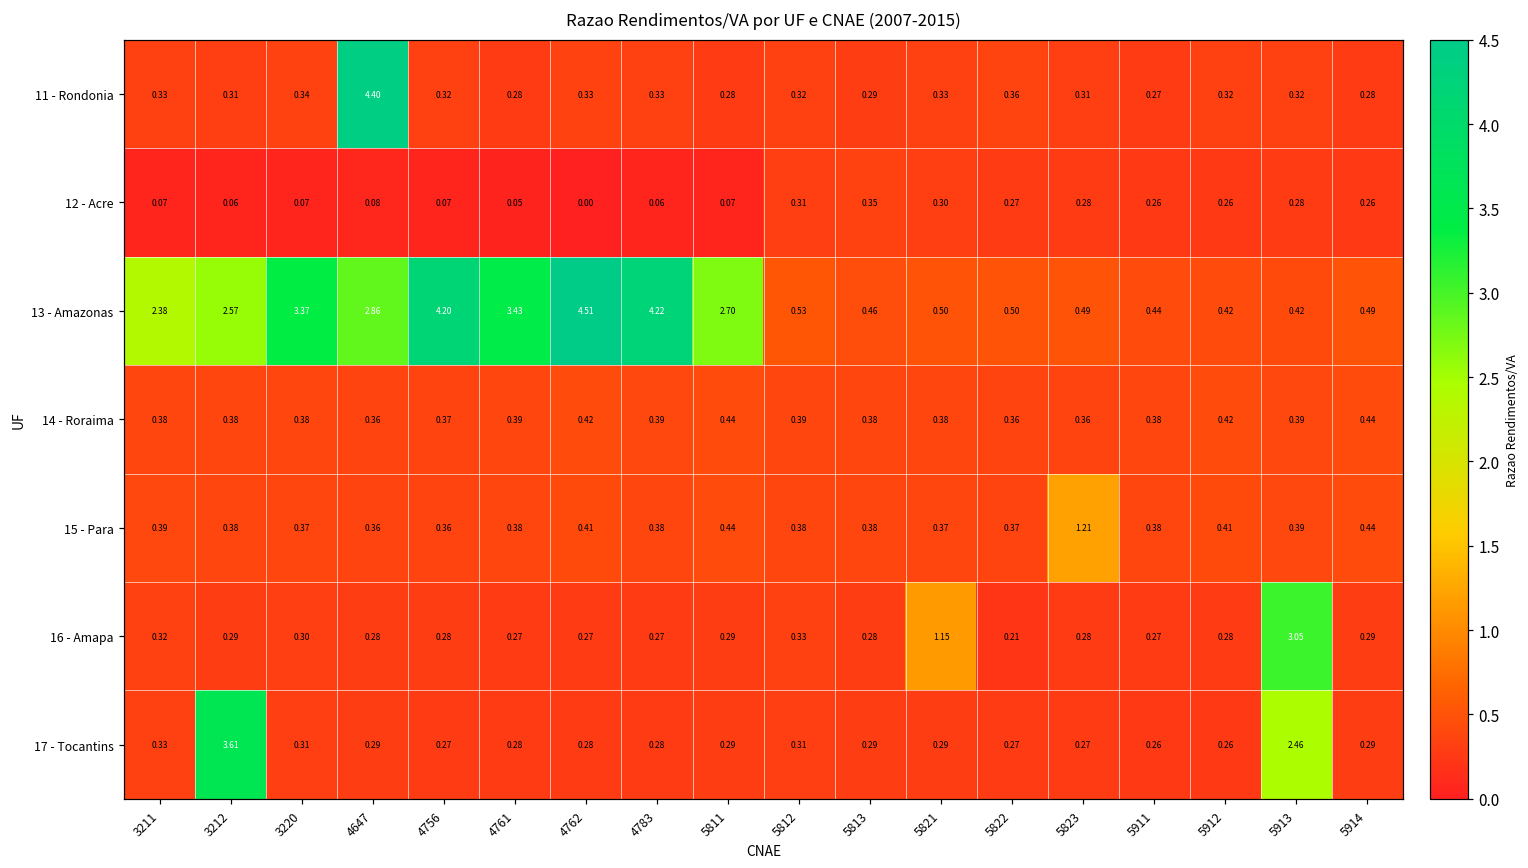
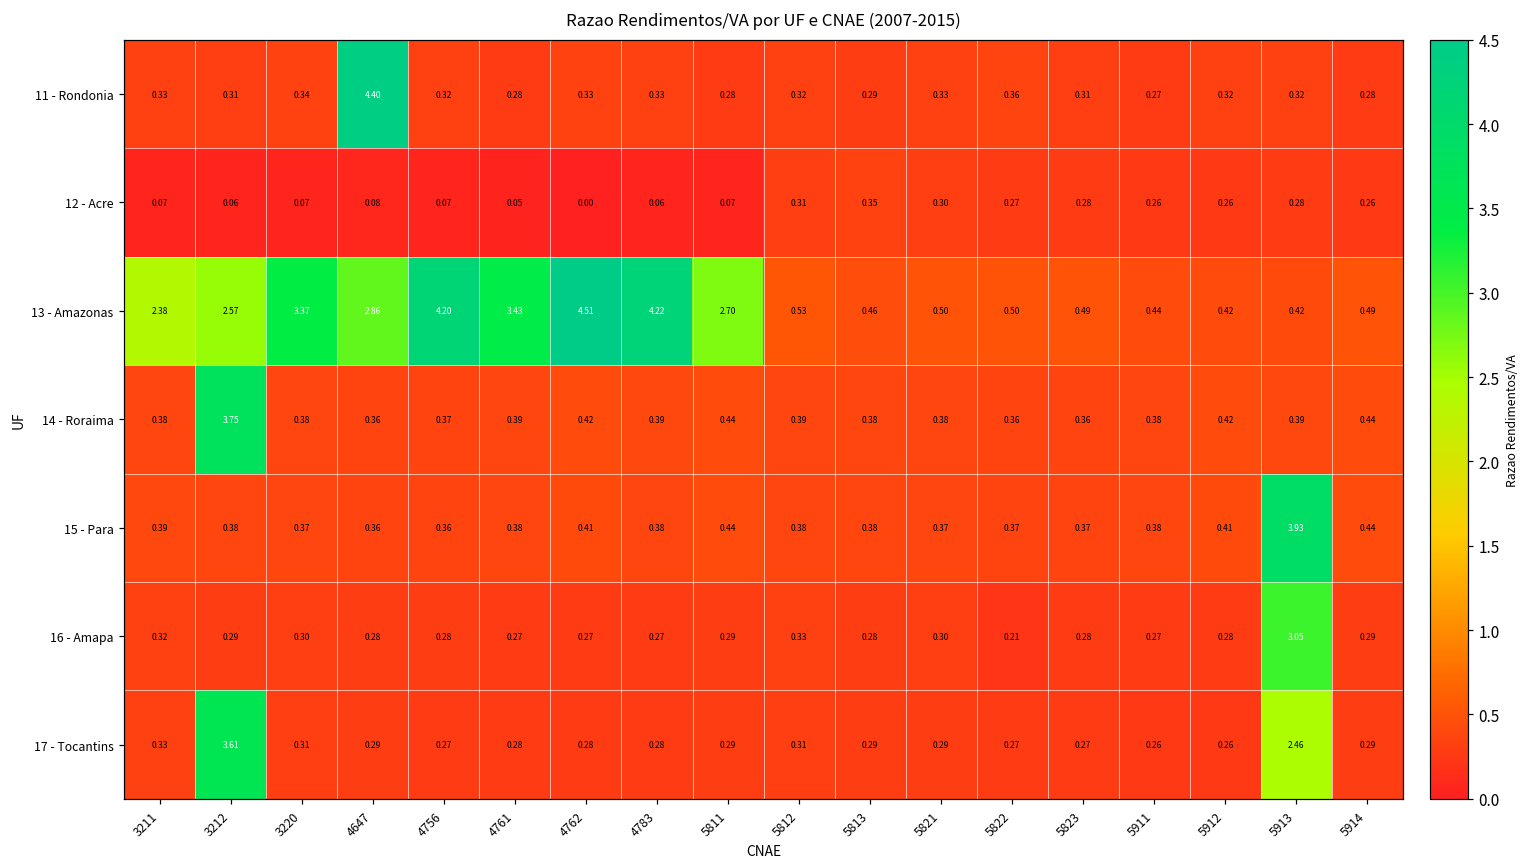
14 - Roraima, 3212: 0.38 -> 3.75
15 - Para, 5823: 1.21 -> 0.37
15 - Para, 5913: 0.39 -> 3.93
16 - Amapa, 5821: 1.15 -> 0.30
